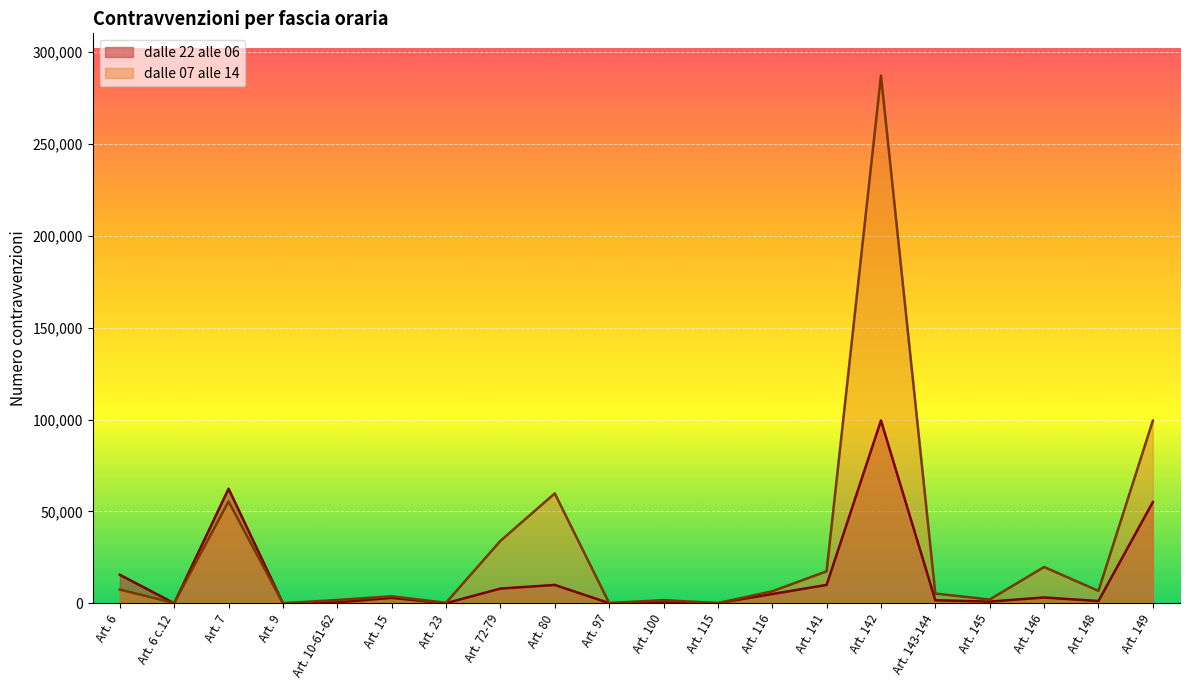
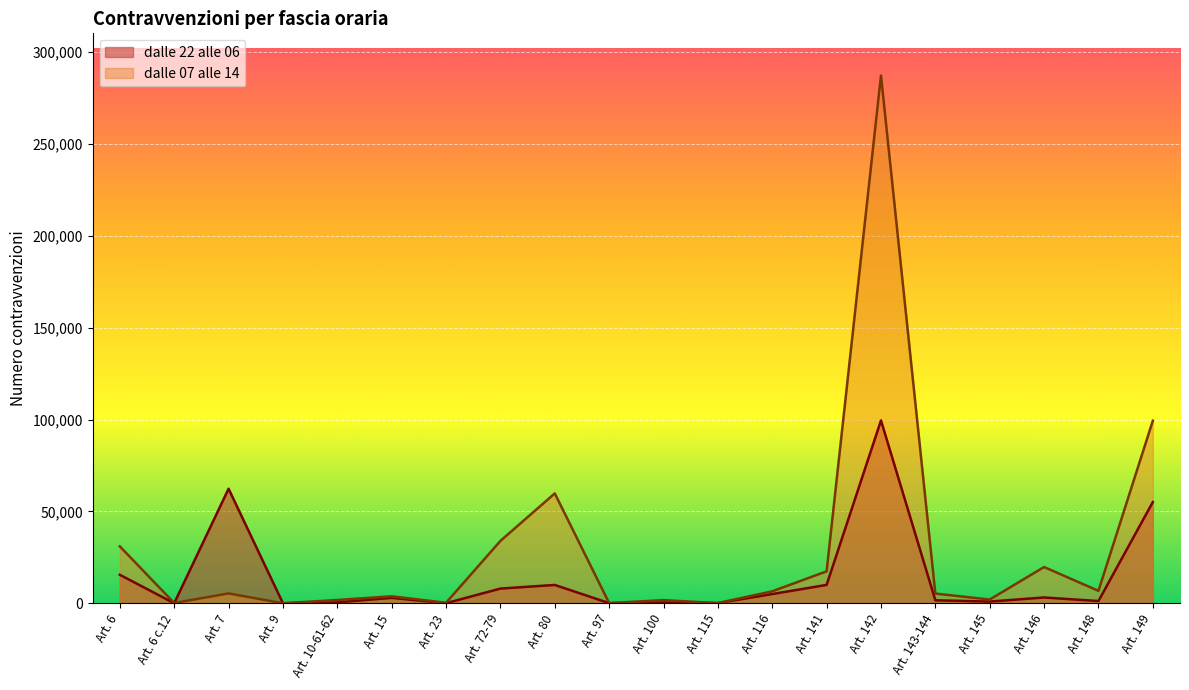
dalle 07 alle 14, Art. 6: 7,000 -> 31,000
dalle 07 alle 14, Art. 7: 55,000 -> 5,000
